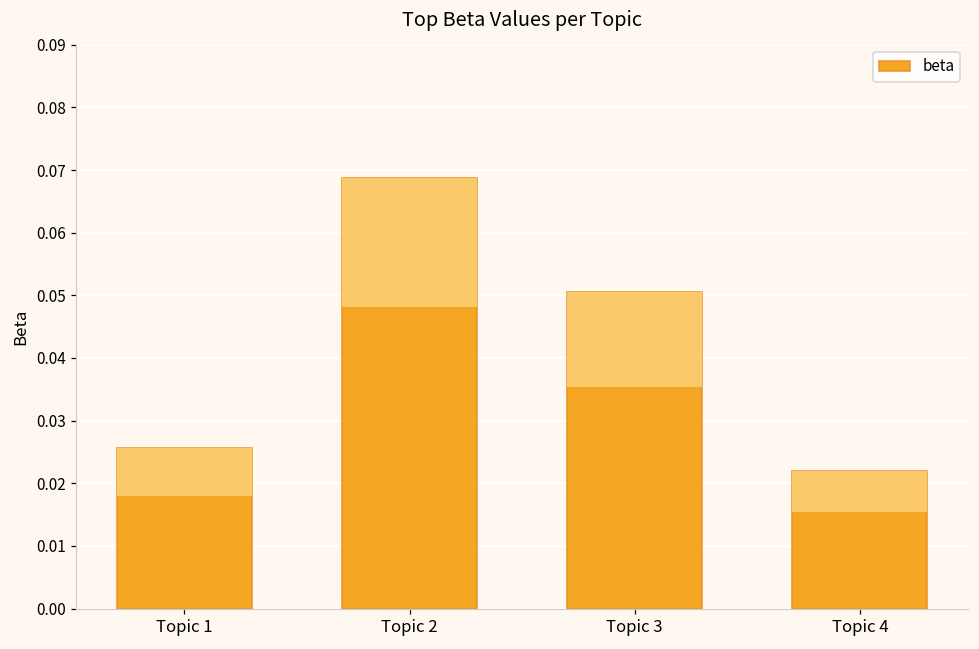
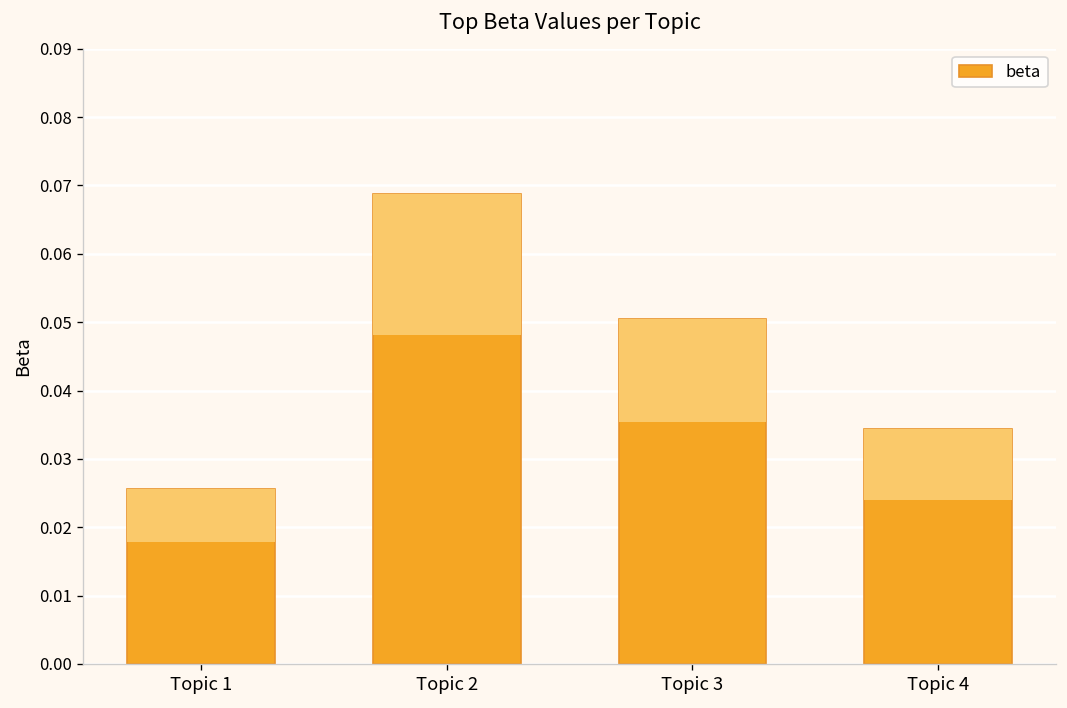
beta, Topic 4: 0.022 -> 0.034
